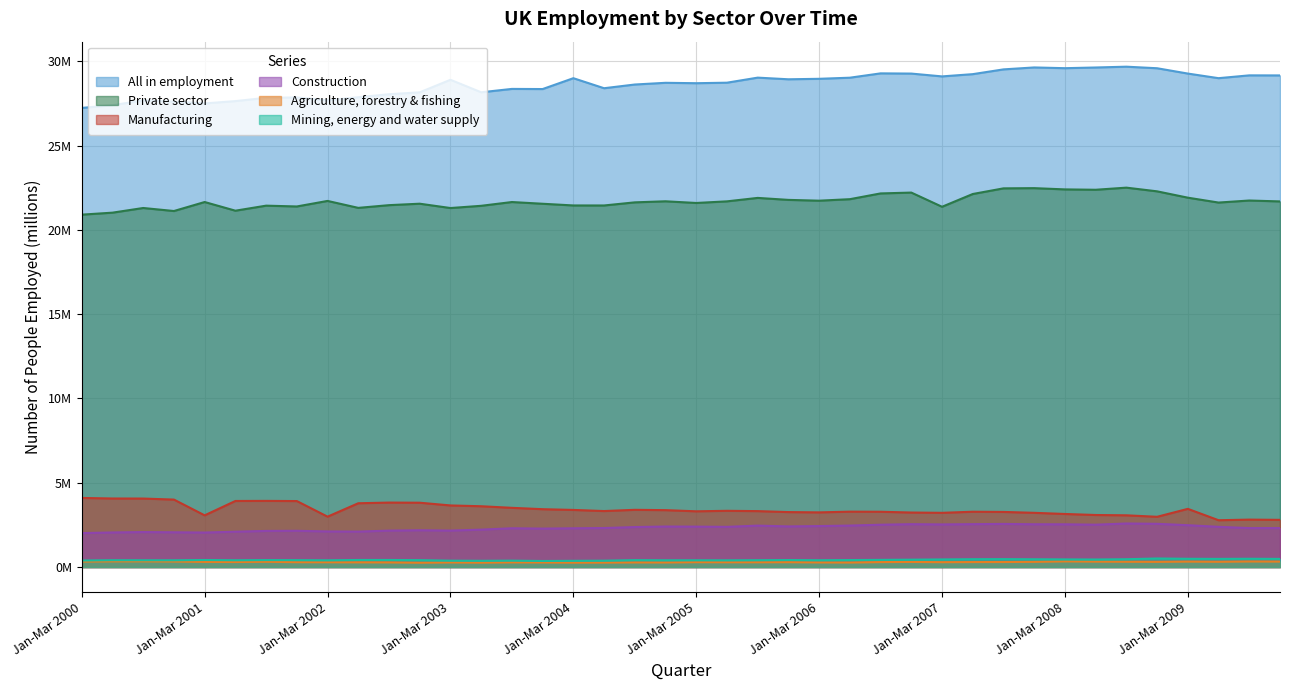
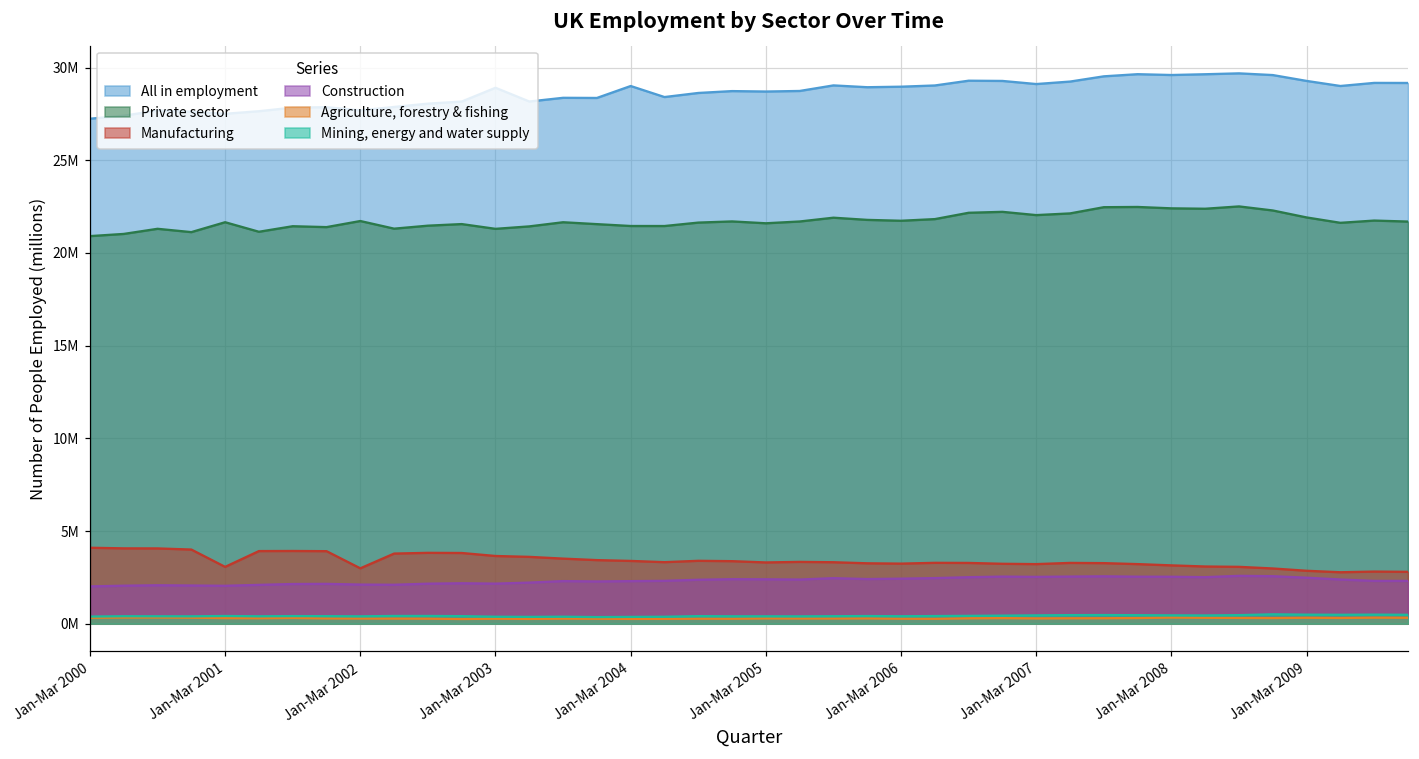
Private sector, Jan-Mar 2007: 21400000 -> 22000000
Manufacturing, Jan-Mar 2009: 3500000 -> 2900000
